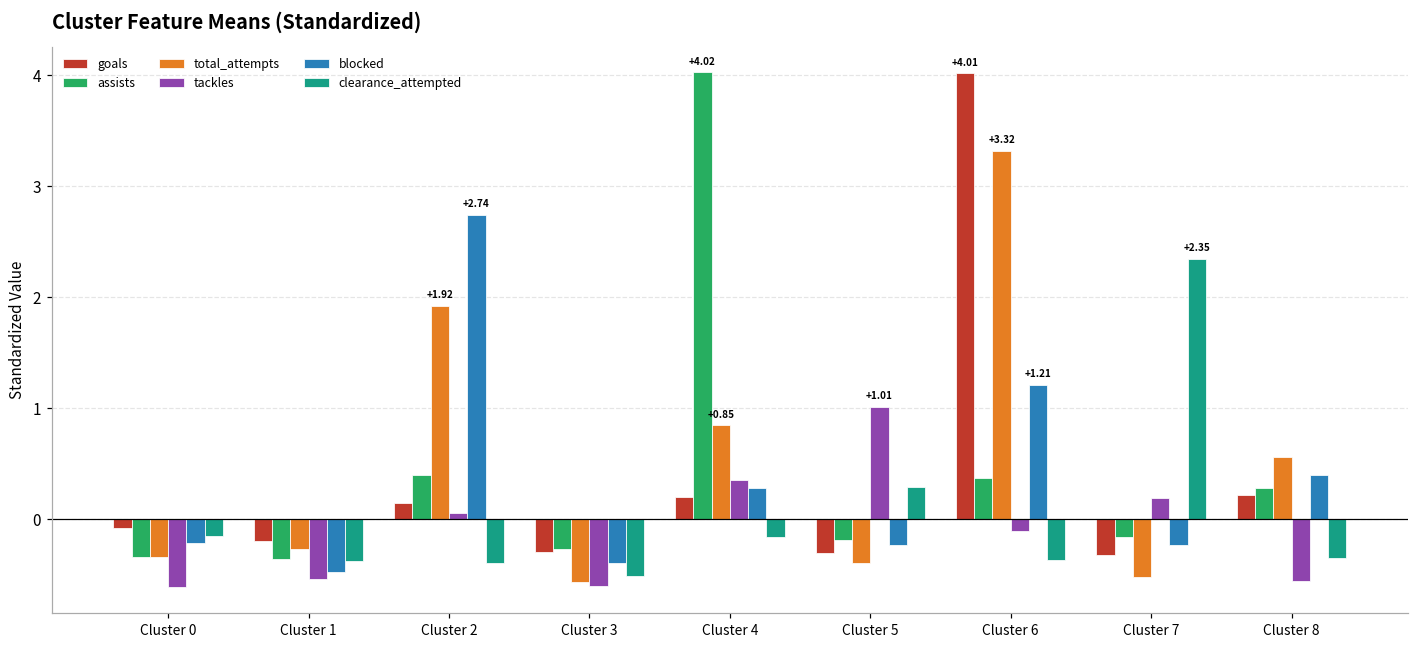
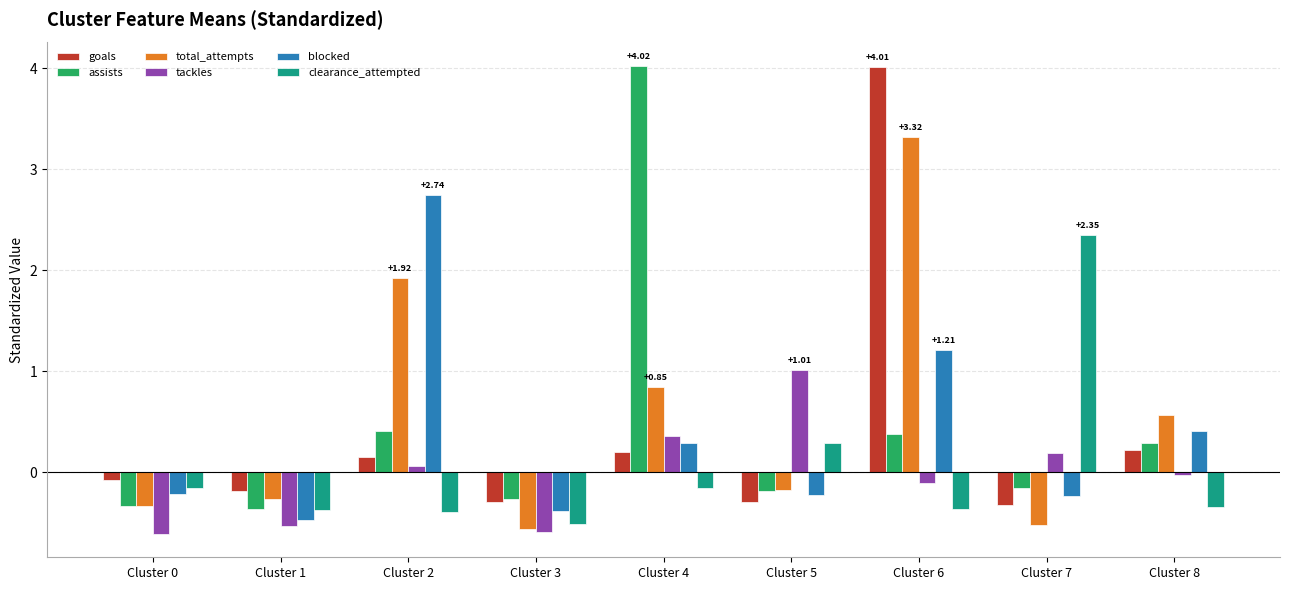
total_attempts, Cluster 5: -0.39 -> -0.18
tackles, Cluster 8: -0.55 -> -0.03
